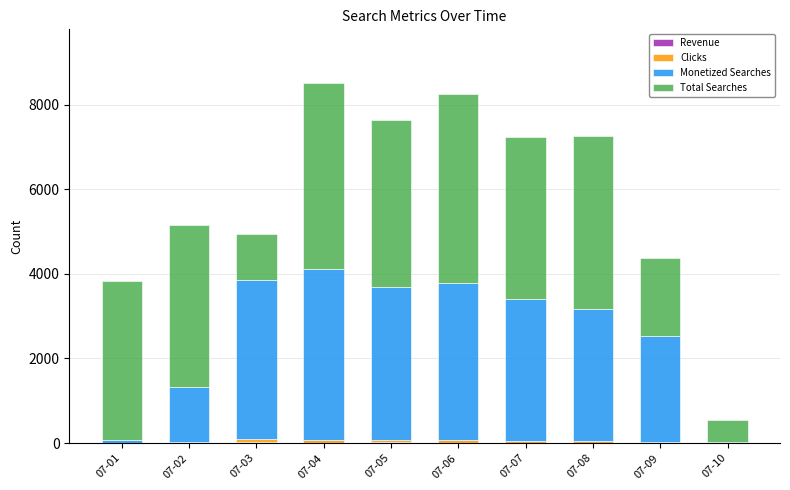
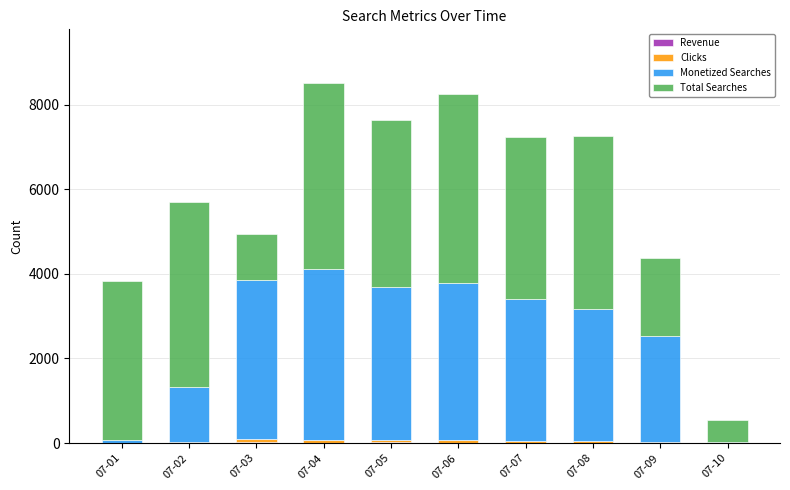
Total Searches, 07-02: 3800 -> 4400
